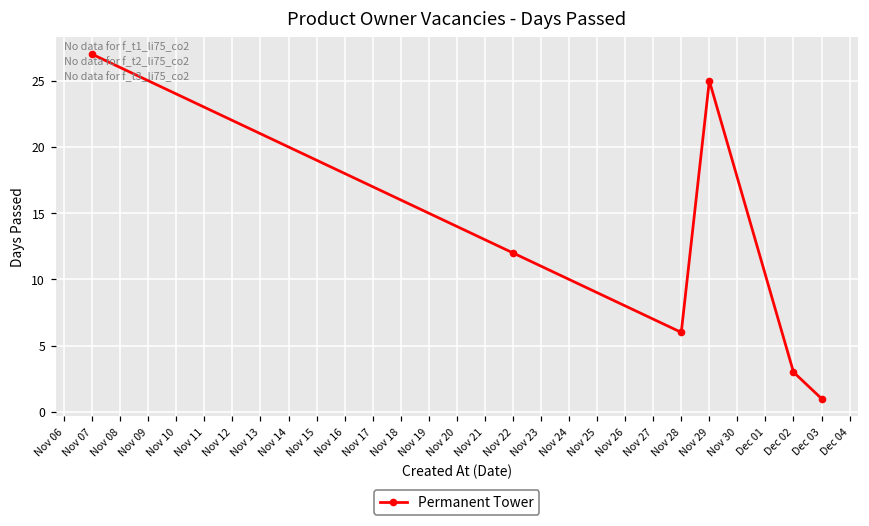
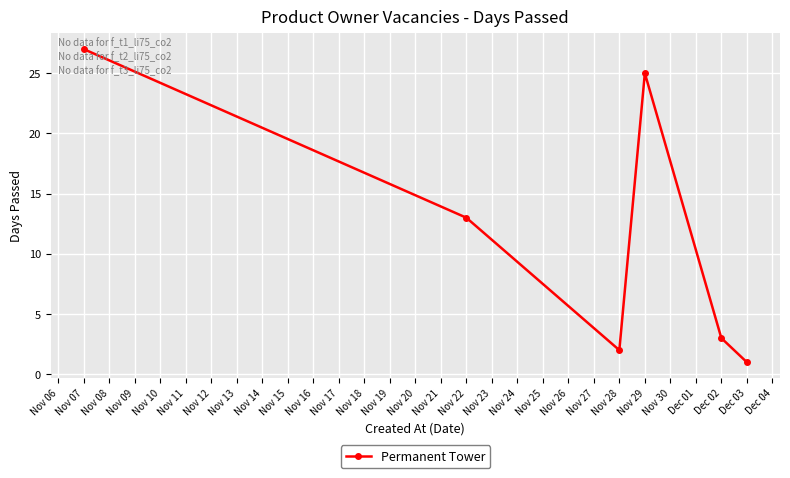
Nov 22: 12 -> 13
Nov 28: 6 -> 2
